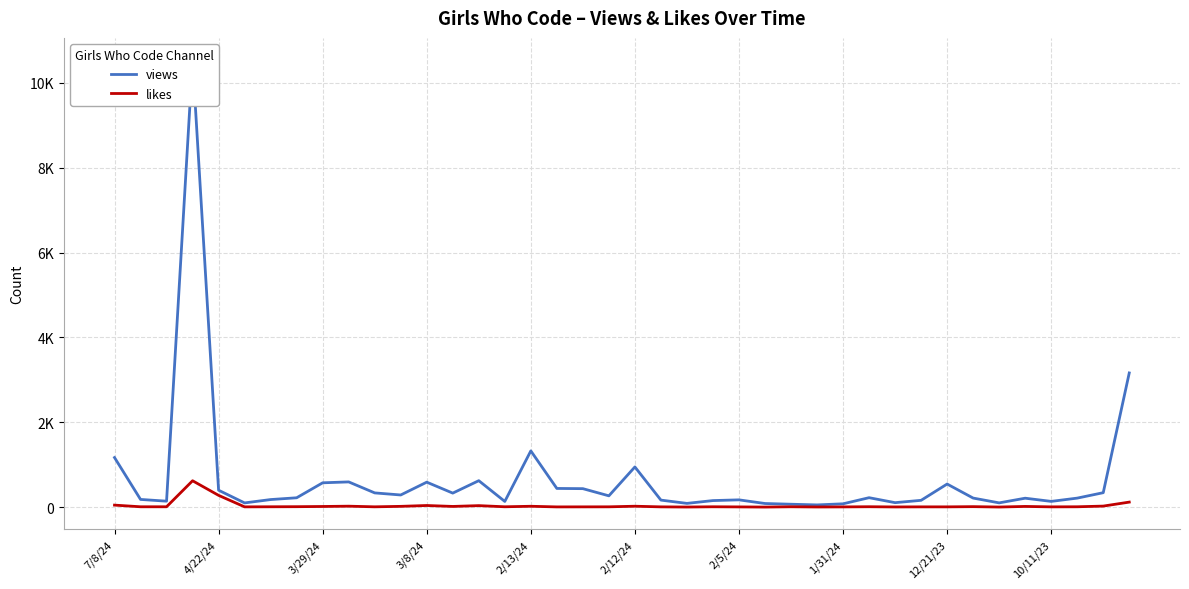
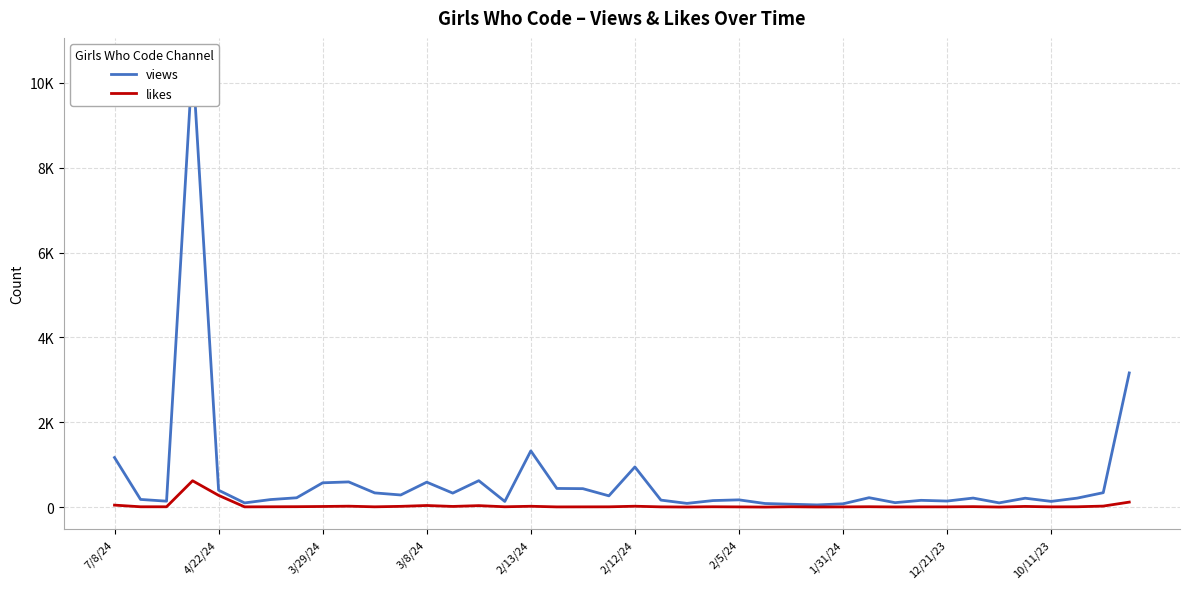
views, 12/21/23: 500 -> 100
